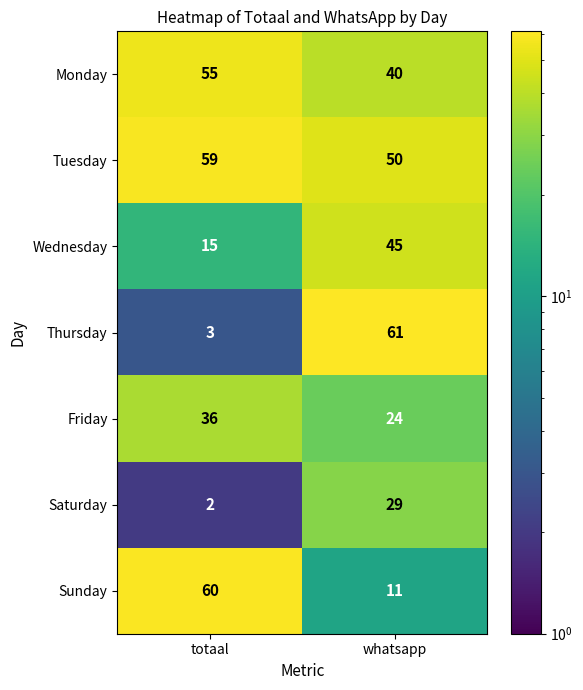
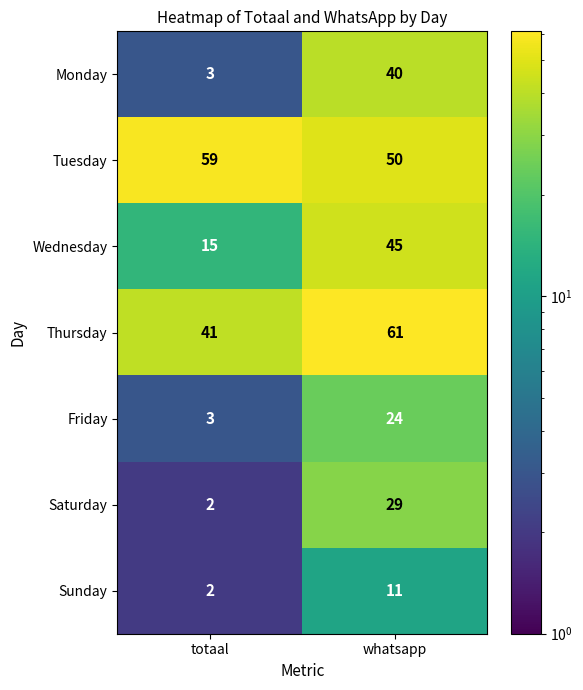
Monday, totaal: 55 -> 3
Thursday, totaal: 3 -> 41
Friday, totaal: 36 -> 3
Sunday, totaal: 60 -> 2
